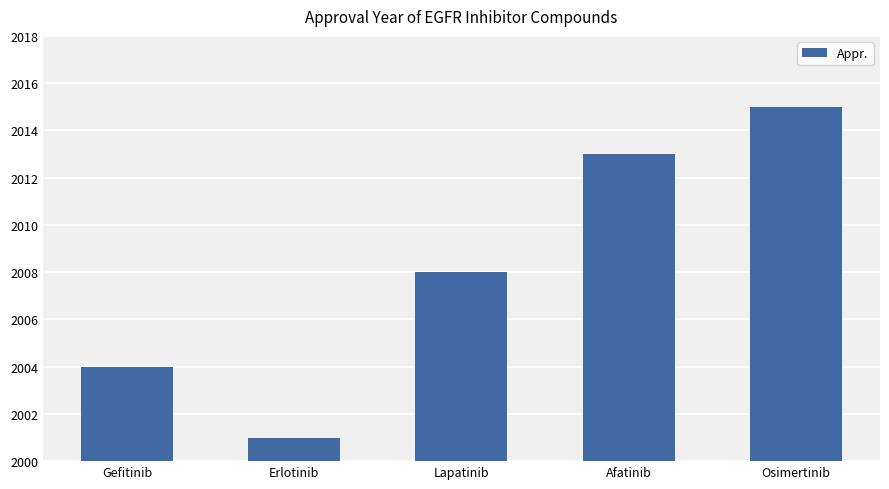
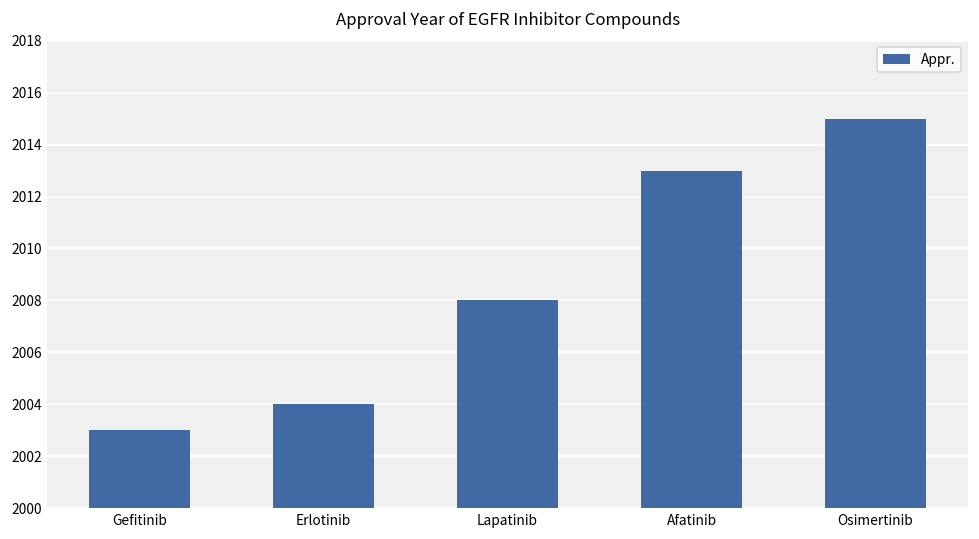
Gefitinib: 2004 -> 2003
Erlotinib: 2001 -> 2004
